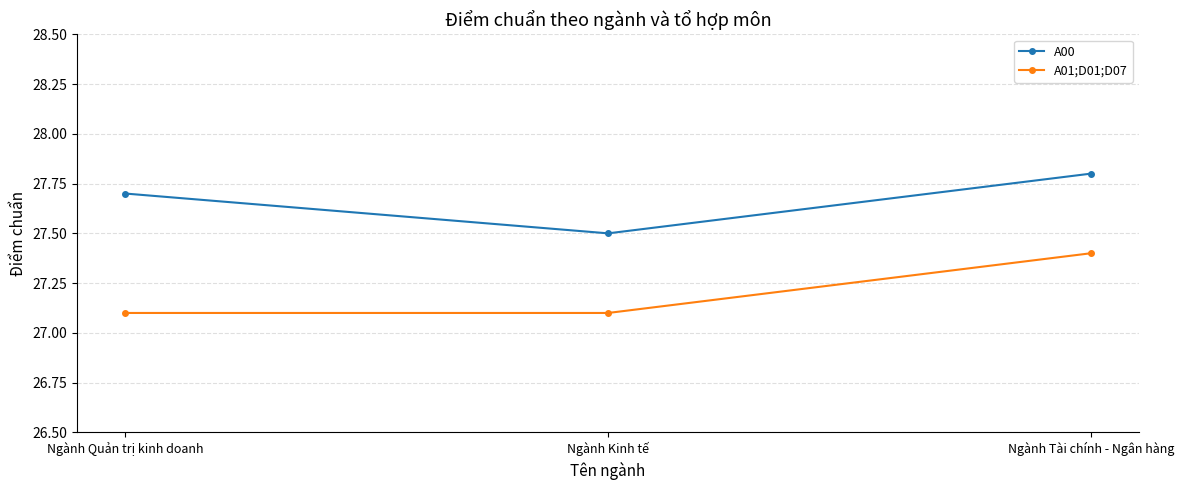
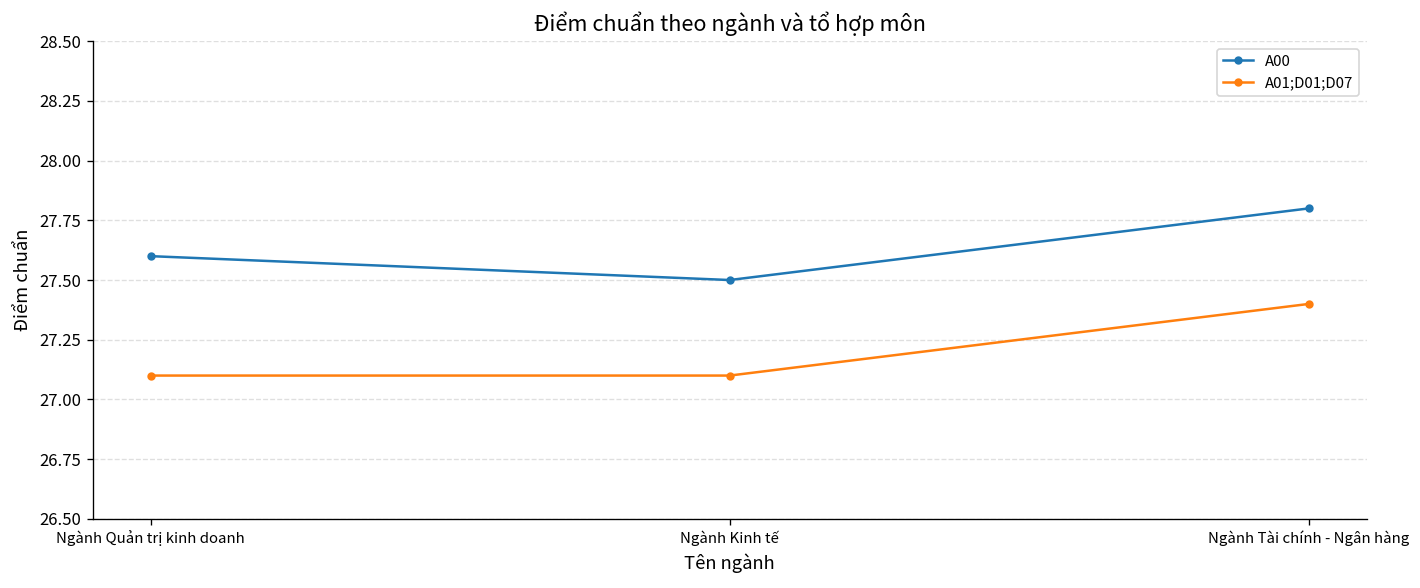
A00, Ngành Quản trị kinh doanh: 27.7 -> 27.6
